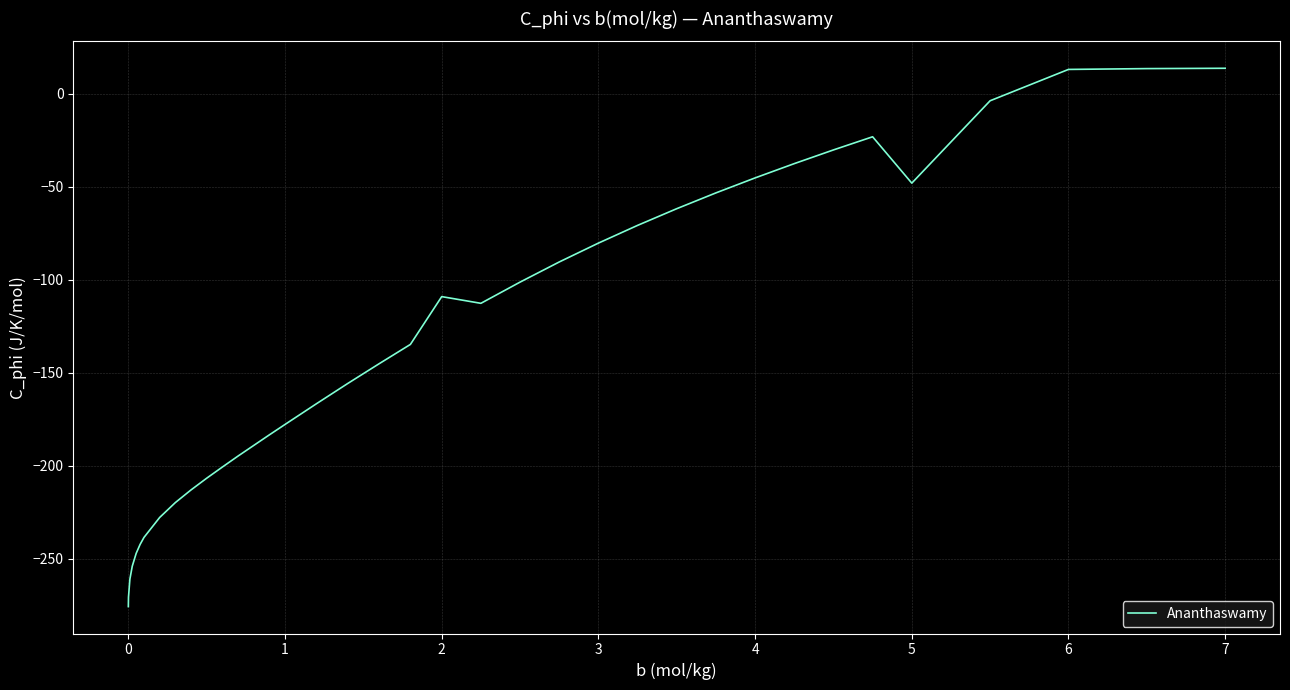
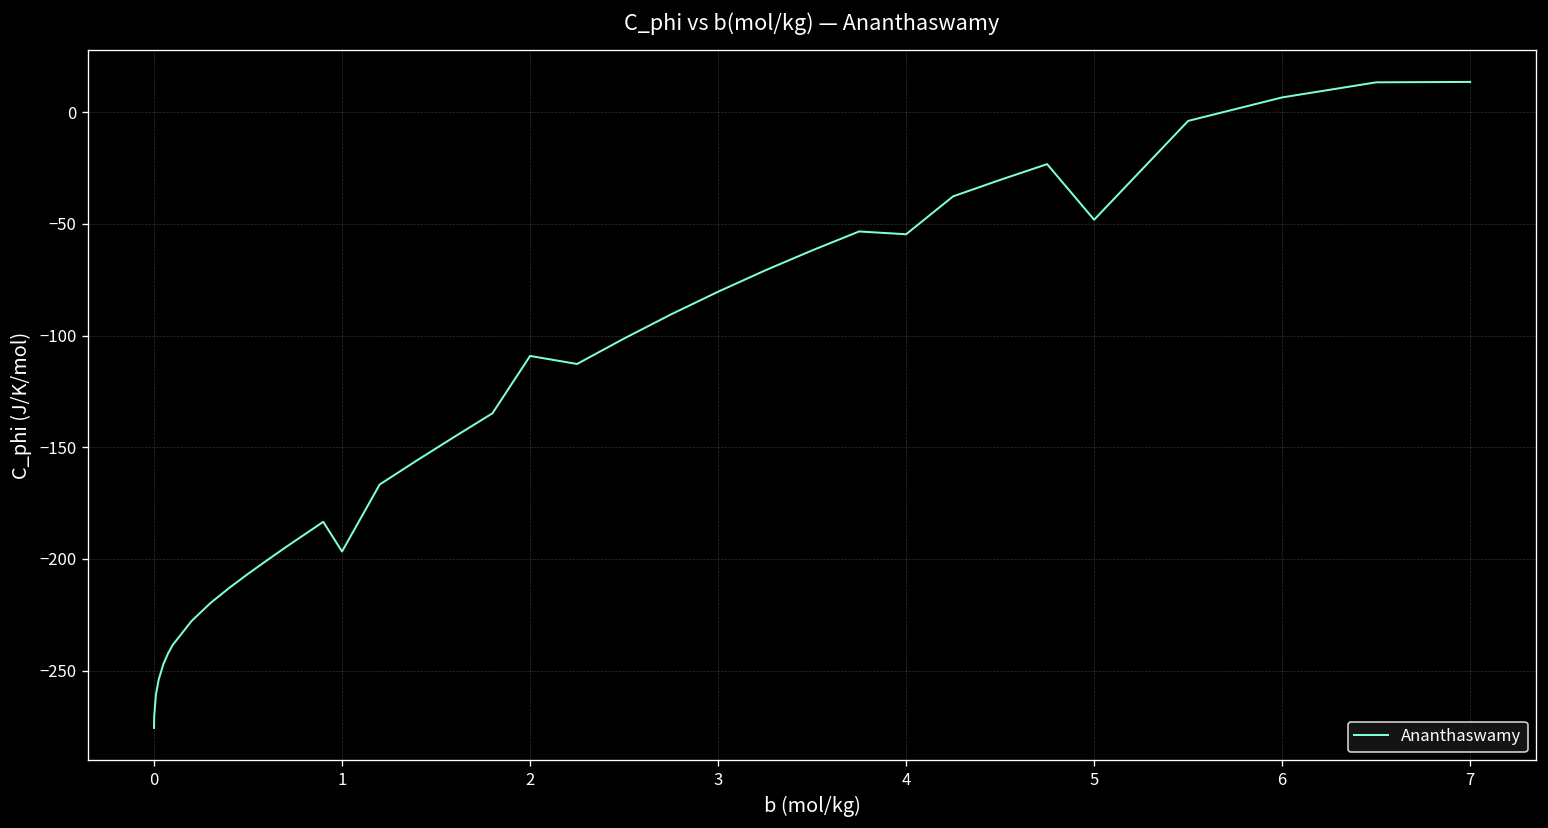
1: -178 -> -197
4: -45 -> -55
6: 13 -> 7
